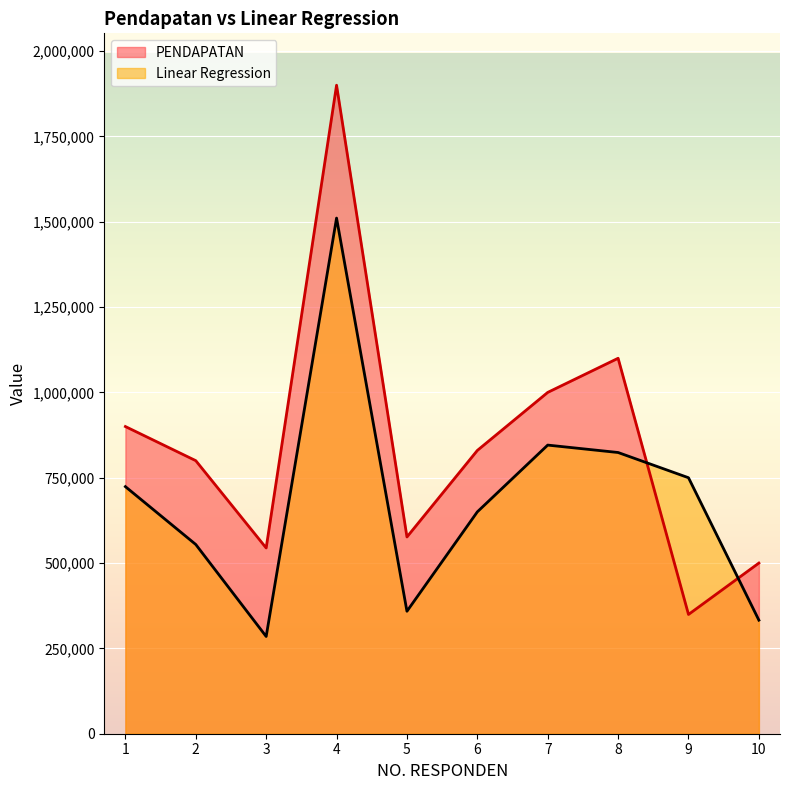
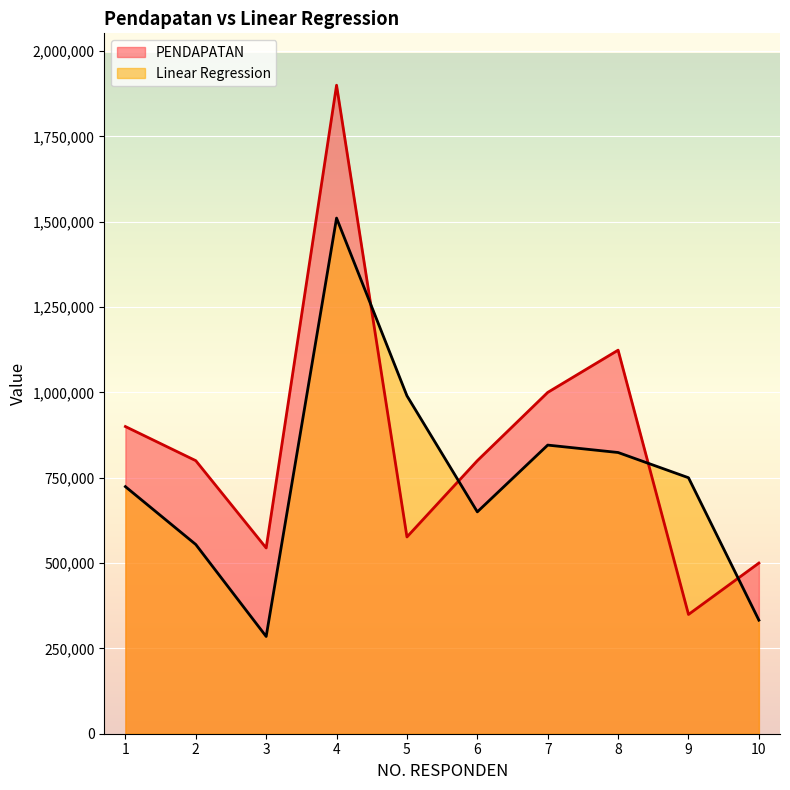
Linear Regression, 5: 360,000 -> 990,000
PENDAPATAN, 6: 830,000 -> 800,000
PENDAPATAN, 8: 1,100,000 -> 1,120,000
